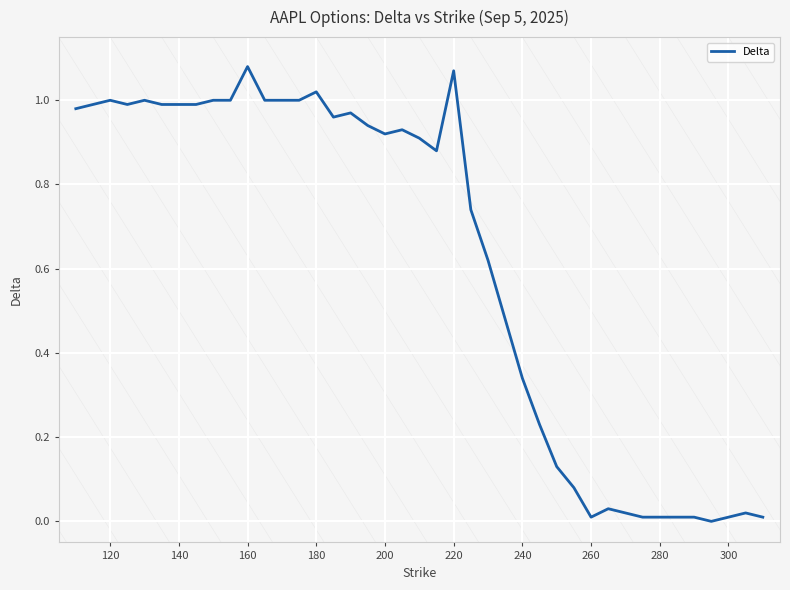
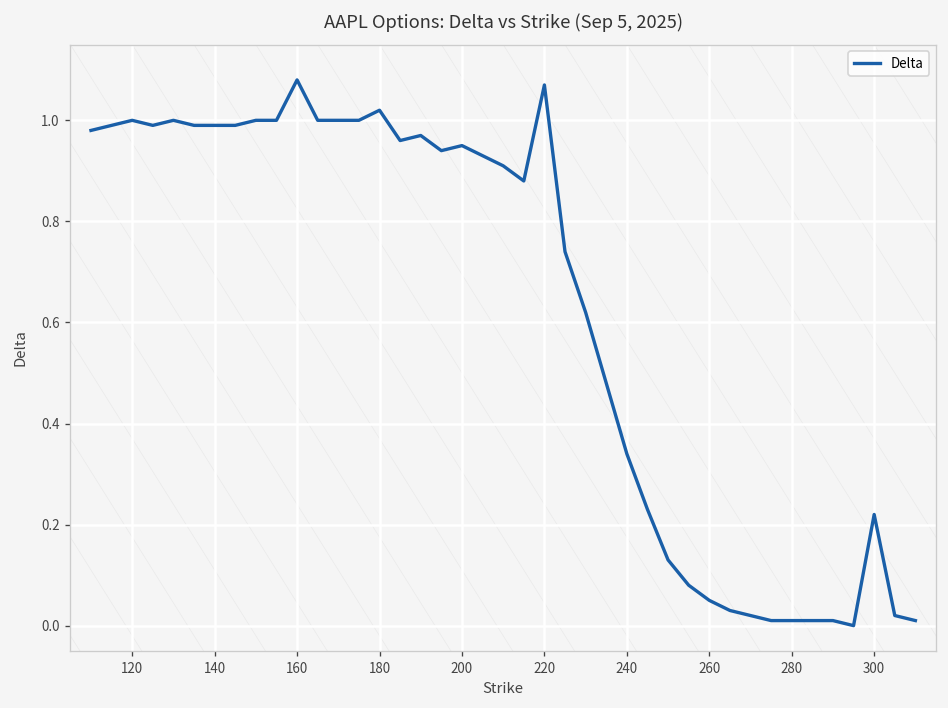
Delta, 200: 0.92 -> 0.95
Delta, 260: 0.01 -> 0.05
Delta, 300: 0.01 -> 0.22
